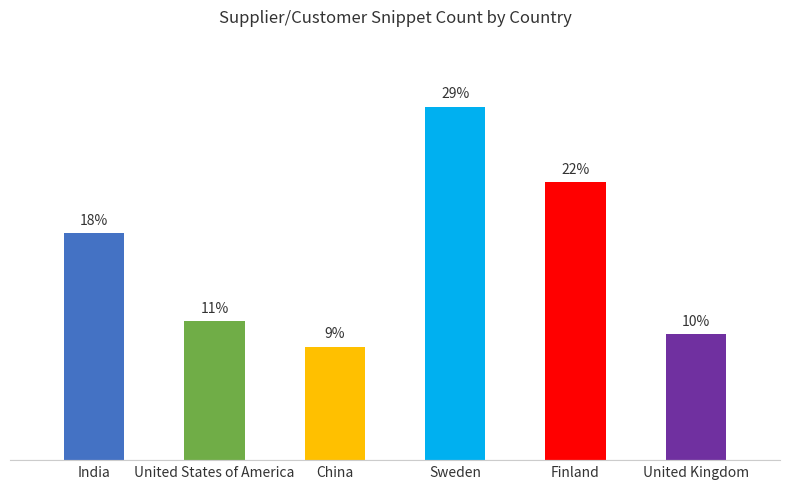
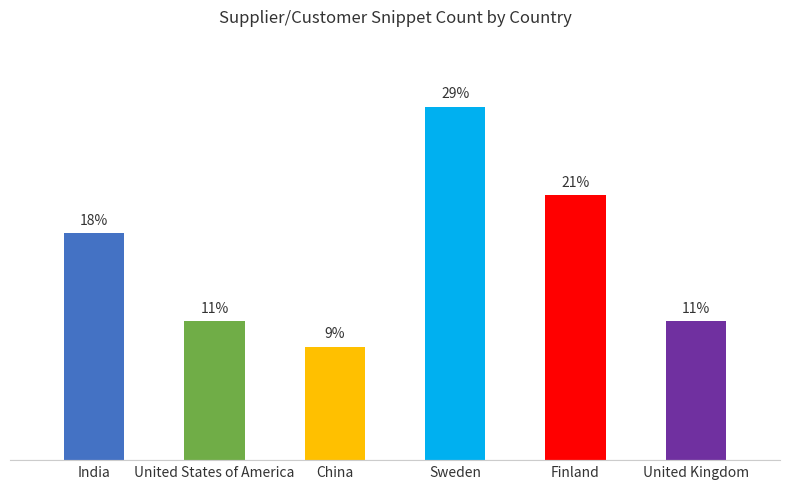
Finland: 22% -> 21%
United Kingdom: 10% -> 11%
